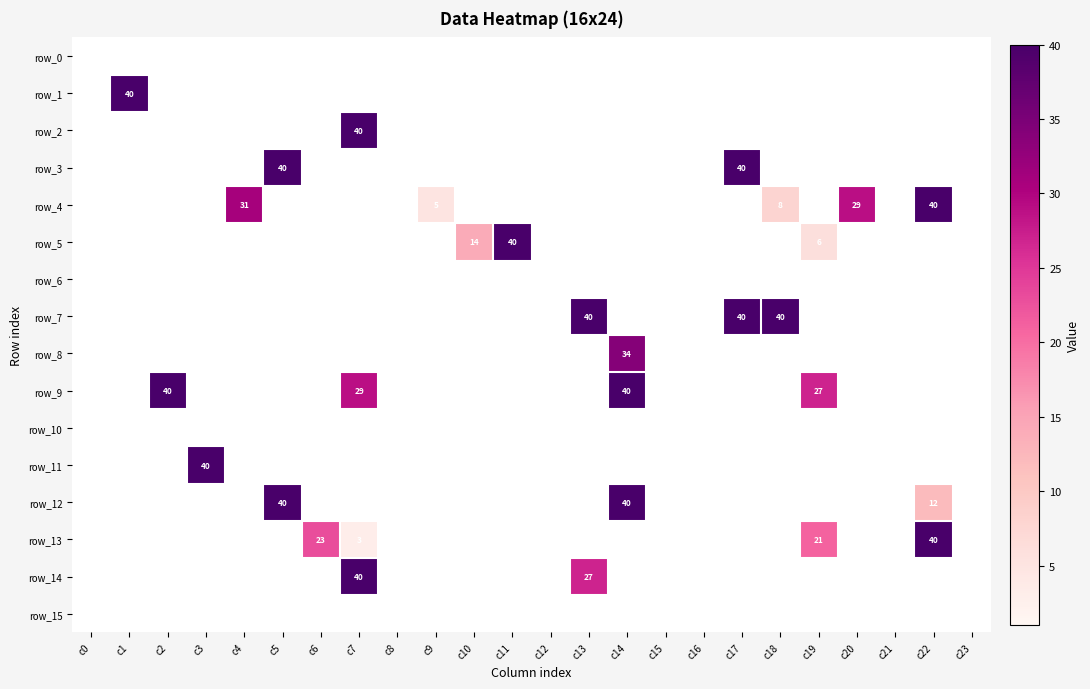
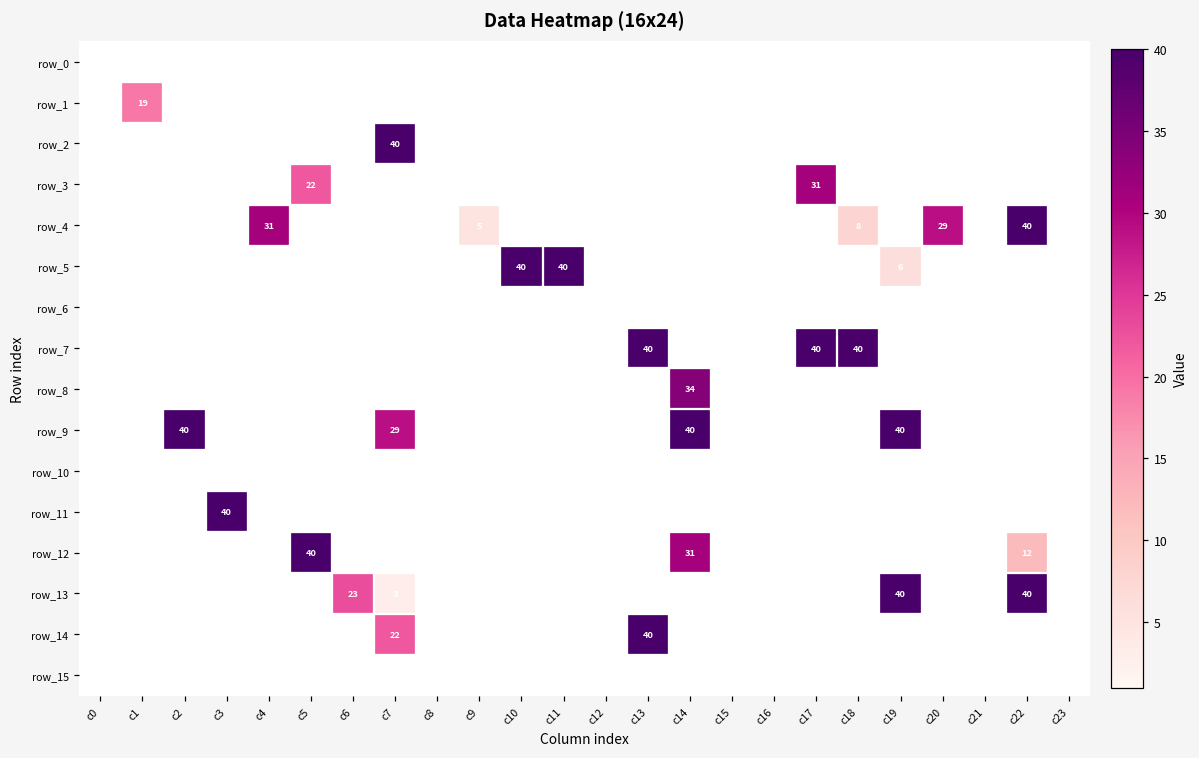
row_1, c1: 40 -> 19
row_3, c5: 40 -> 22
row_3, c17: 40 -> 31
row_5, c10: 14 -> 40
row_9, c19: 27 -> 40
row_12, c14: 40 -> 31
row_13, c19: 21 -> 40
row_14, c7: 40 -> 22
row_14, c13: 27 -> 40
